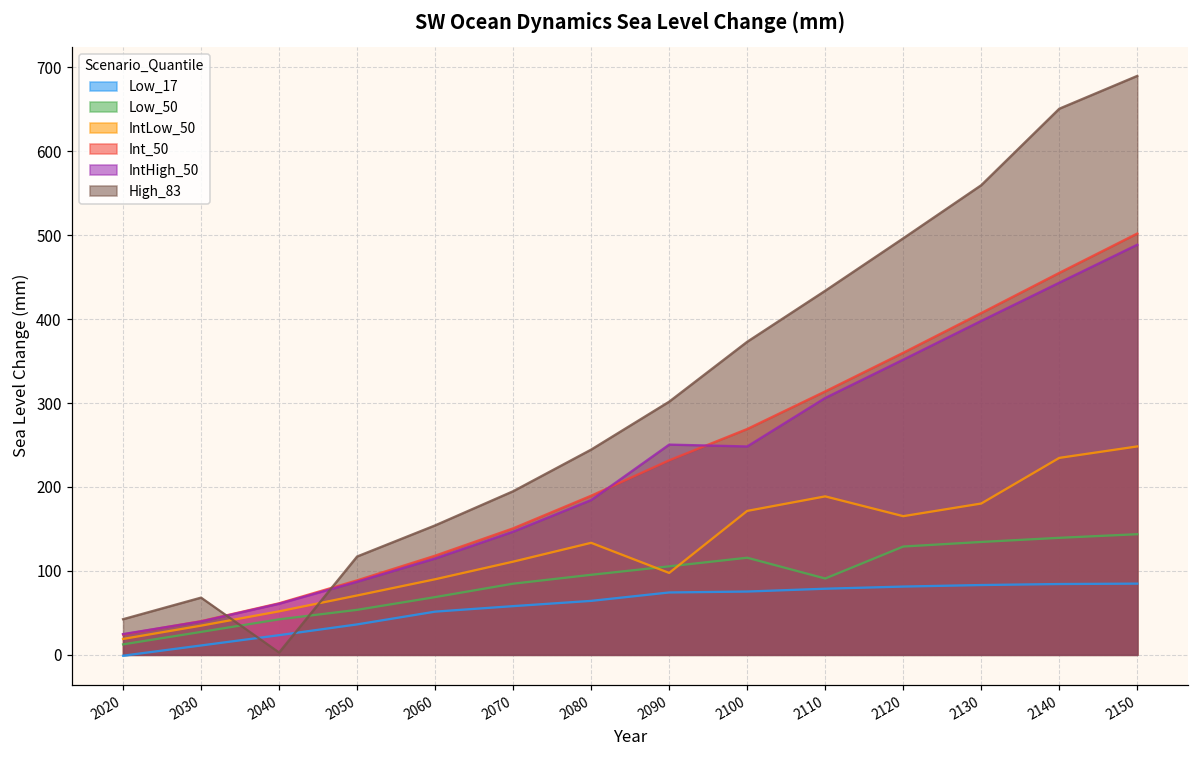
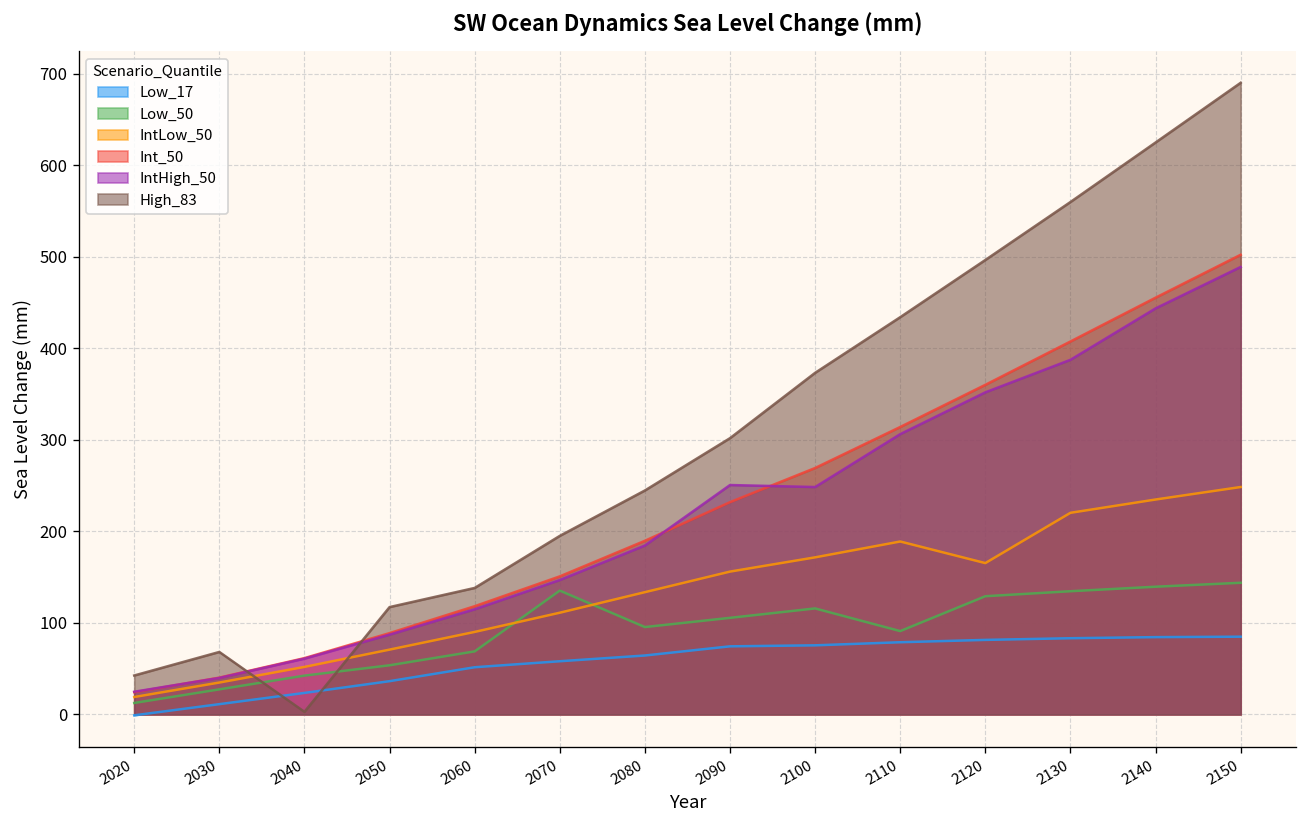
High_83, 2060: 150 -> 140
Low_50, 2070: 80 -> 140
IntLow_50, 2090: 100 -> 160
IntLow_50, 2130: 180 -> 220
IntHigh_50, 2130: 400 -> 390
High_83, 2140: 650 -> 620
